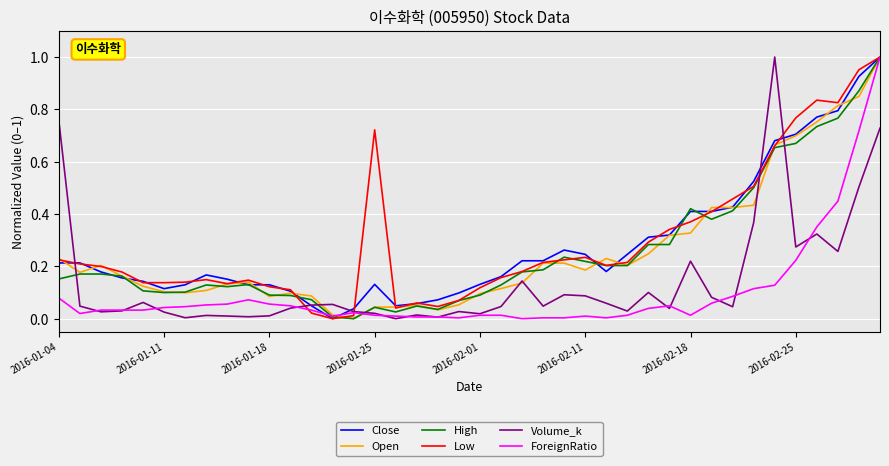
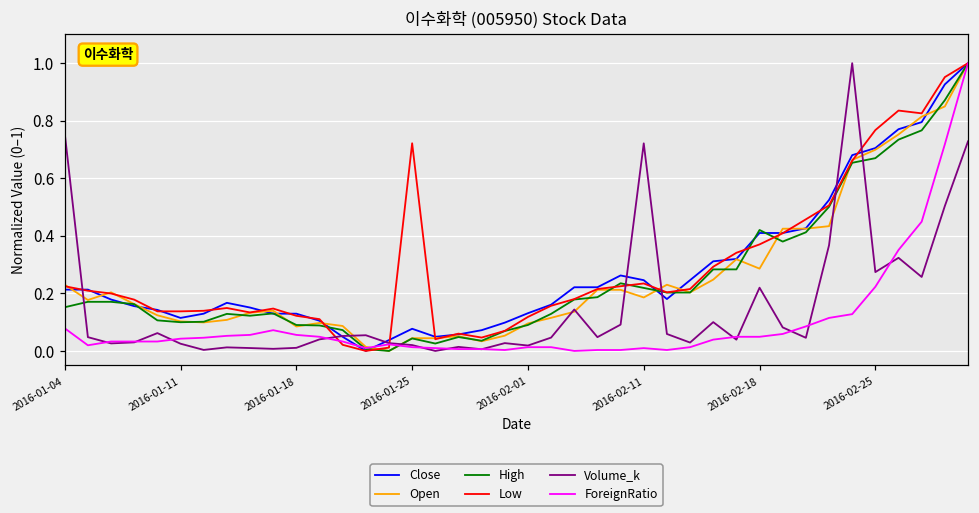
Close, 2016-01-25: 0.13 -> 0.08
Volume_k, 2016-02-11: 0.09 -> 0.72
Open, 2016-02-18: 0.33 -> 0.29
ForeignRatio, 2016-02-18: 0.01 -> 0.05
